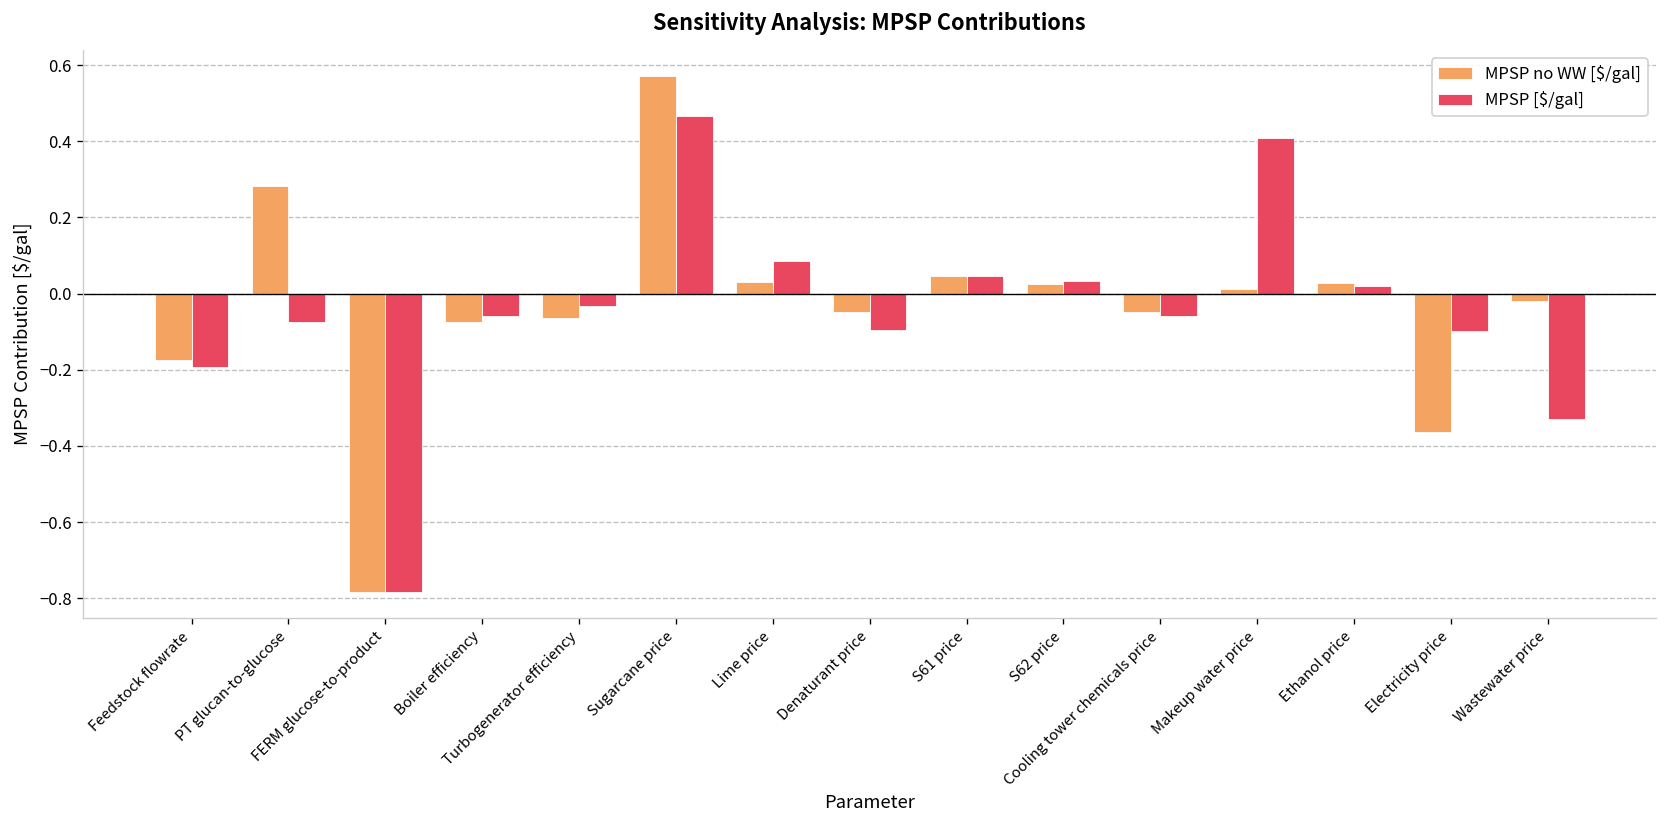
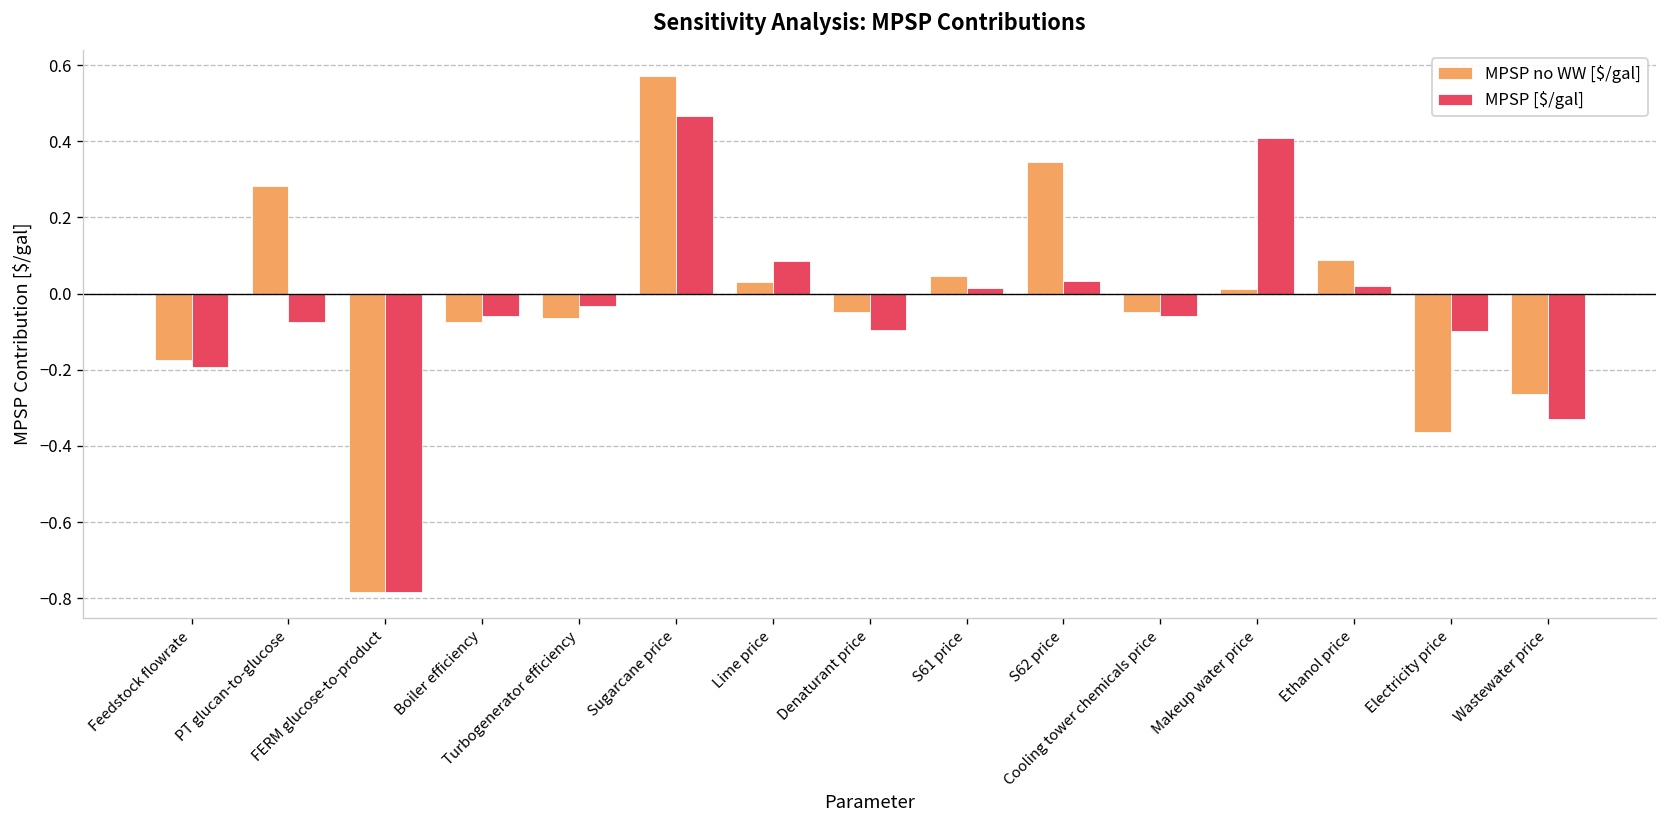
MPSP [$/gal], S61 price: 0.05 -> 0.02
MPSP no WW [$/gal], S62 price: 0.03 -> 0.34
MPSP no WW [$/gal], Ethanol price: 0.03 -> 0.09
MPSP no WW [$/gal], Wastewater price: -0.02 -> -0.26
